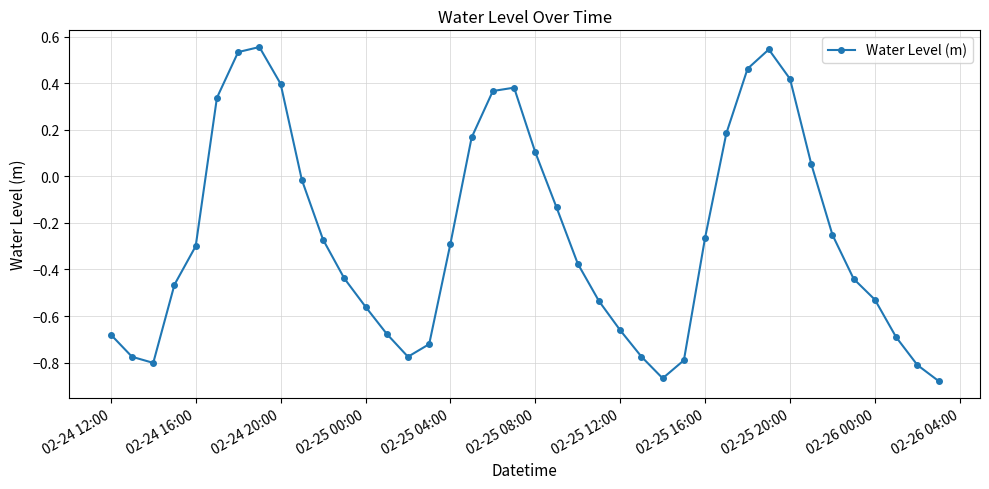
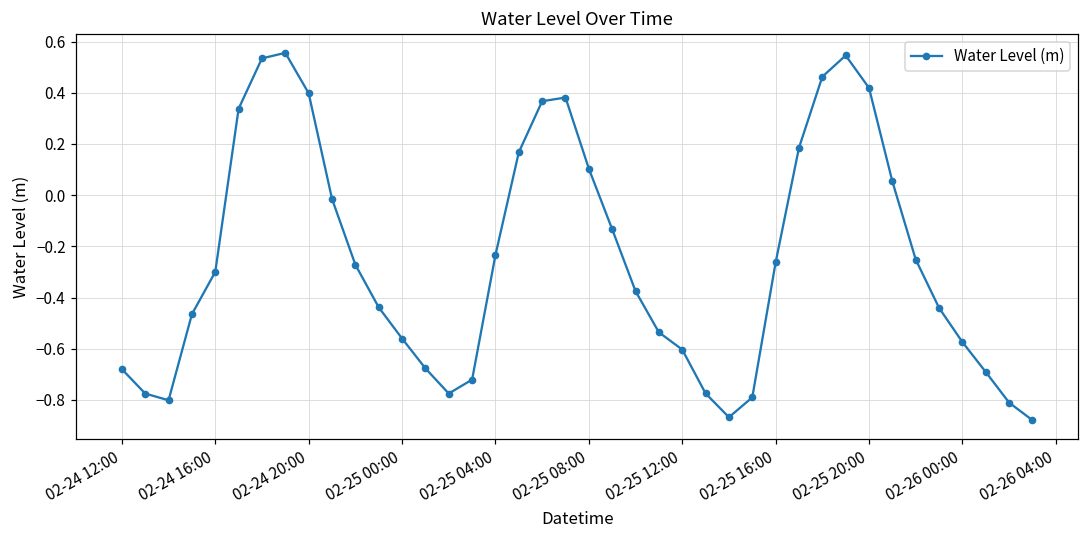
02-25 04:00: -0.29 -> -0.23
02-25 12:00: -0.66 -> -0.60
02-26 00:00: -0.53 -> -0.57
